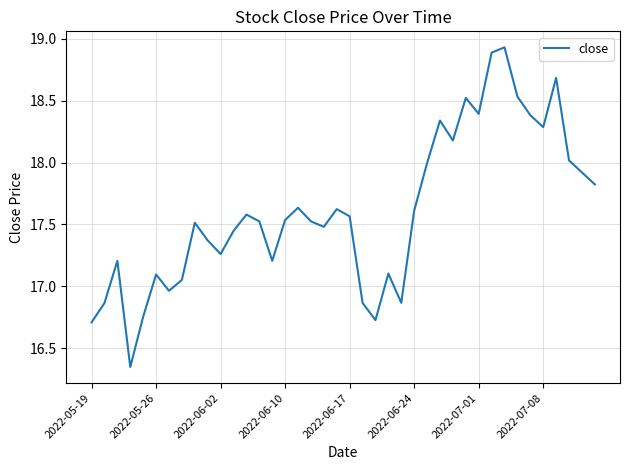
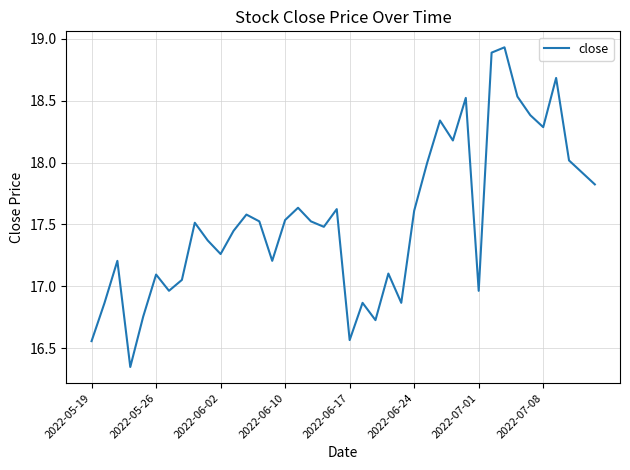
2022-05-19: 16.71 -> 16.56
2022-06-17: 17.57 -> 16.56
2022-07-01: 18.39 -> 16.96
